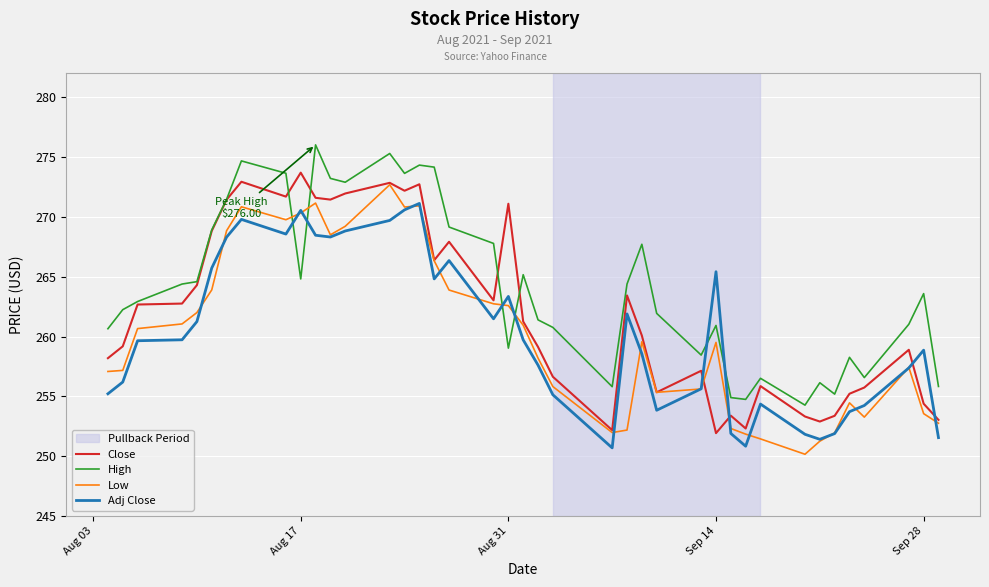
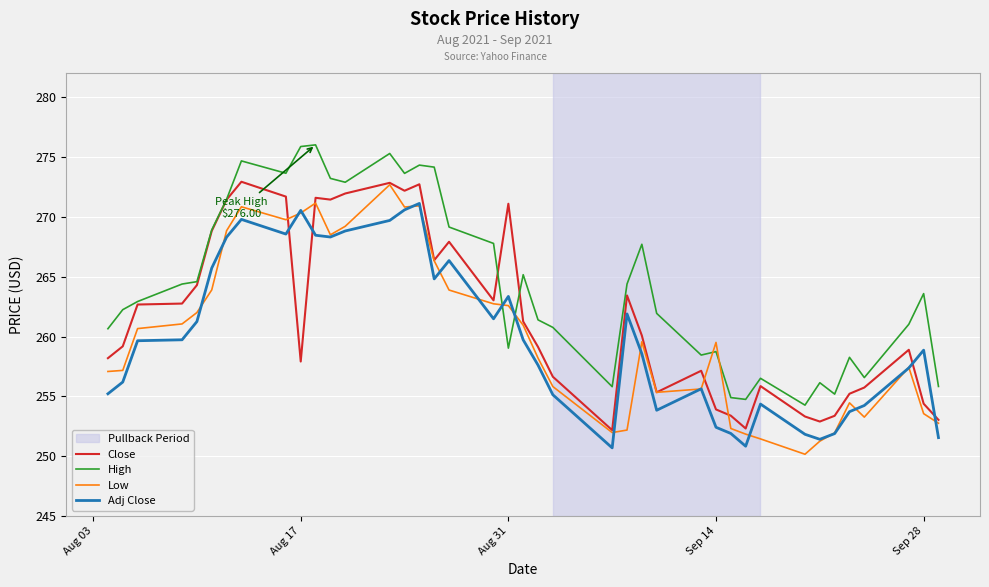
Close, Aug 17: 273.7 -> 257.9
High, Aug 17: 264.8 -> 275.9
Close, Sep 14: 251.9 -> 253.9
High, Sep 14: 260.9 -> 258.7
Adj Close, Sep 14: 265.4 -> 252.4
